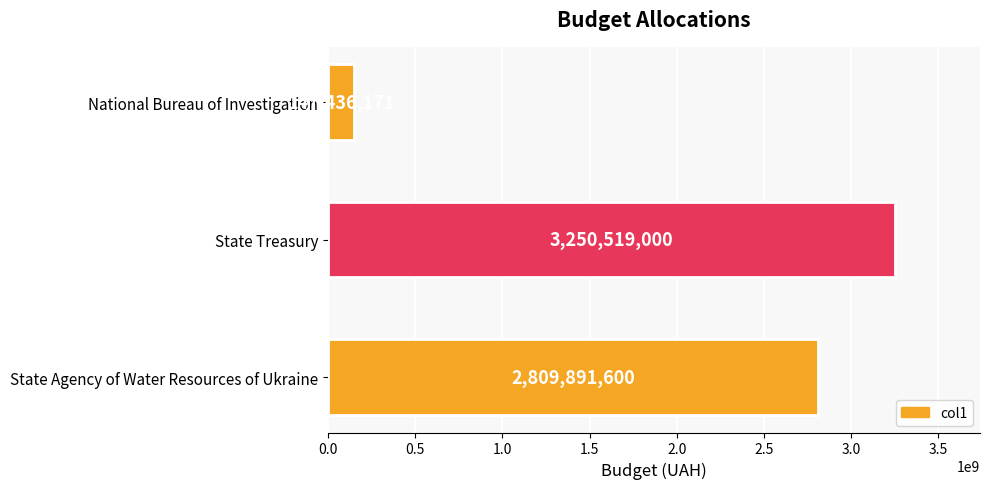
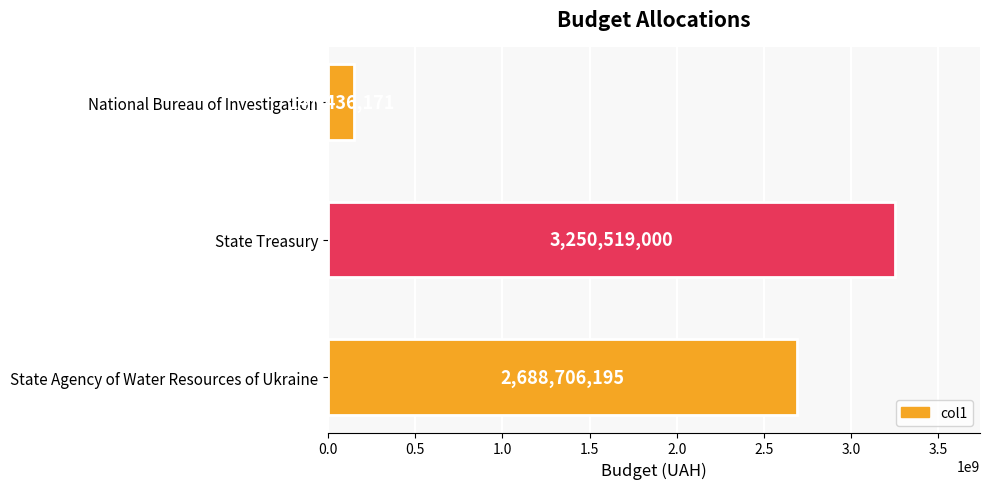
State Agency of Water Resources of Ukraine: 2,809,891,600 -> 2,688,706,195
